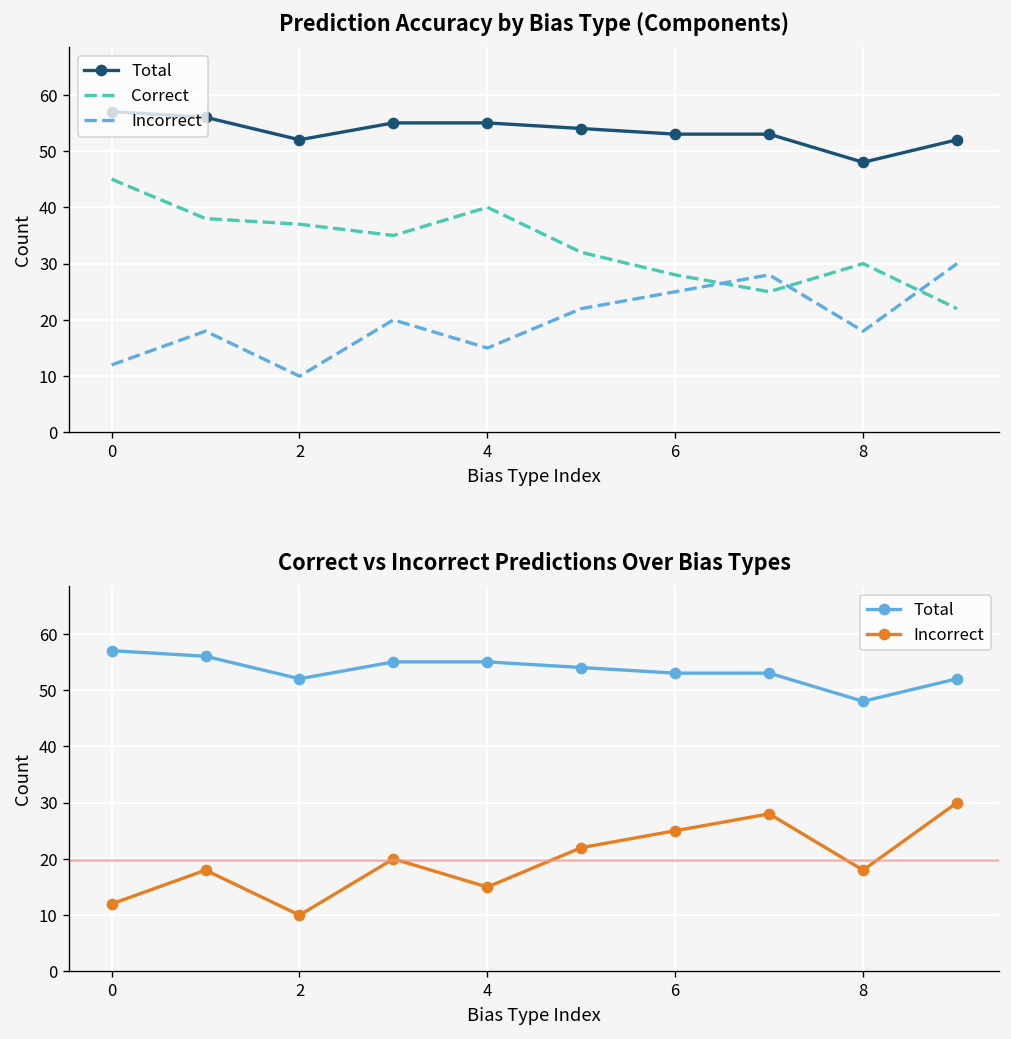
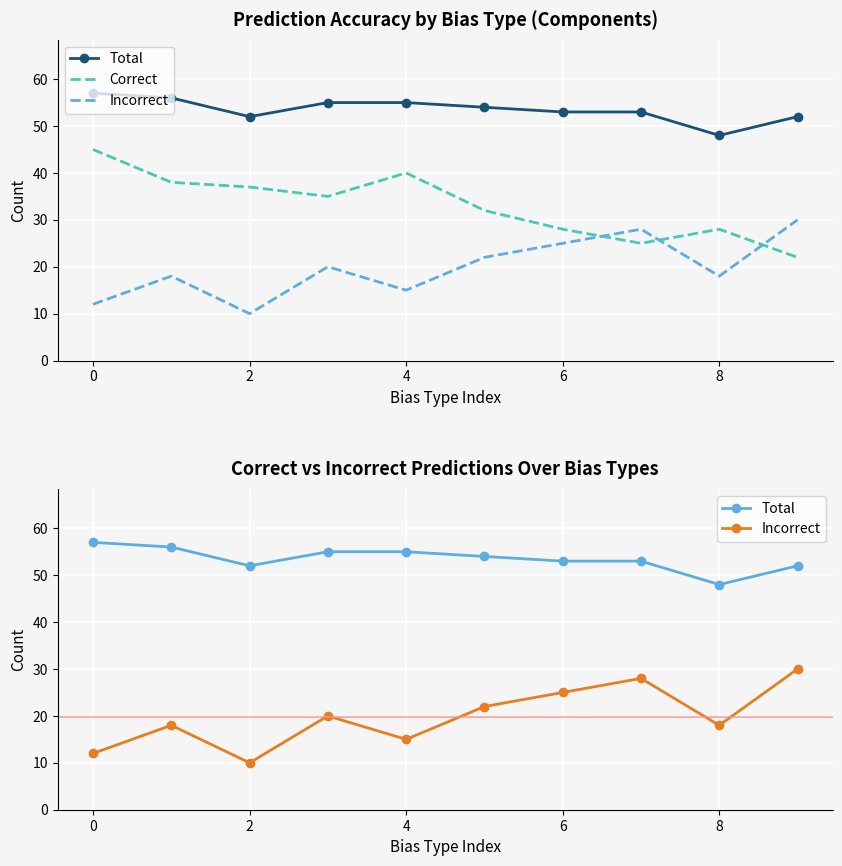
Prediction Accuracy by Bias Type (Components), Correct, 8: 30 -> 28
